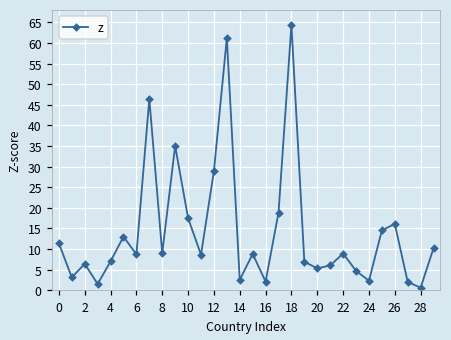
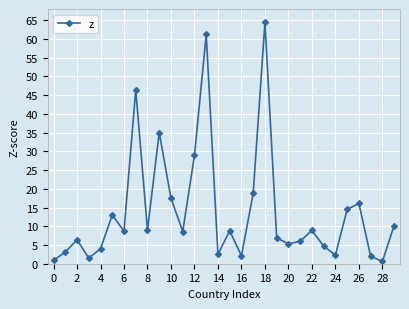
0: 11 -> 1
4: 7 -> 4
